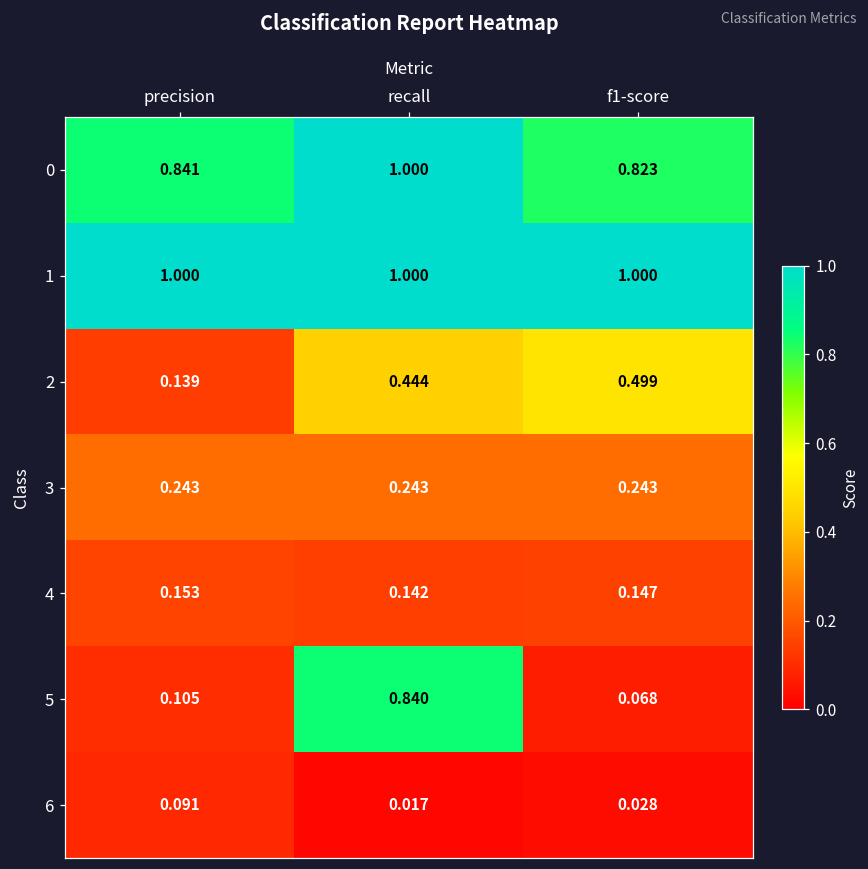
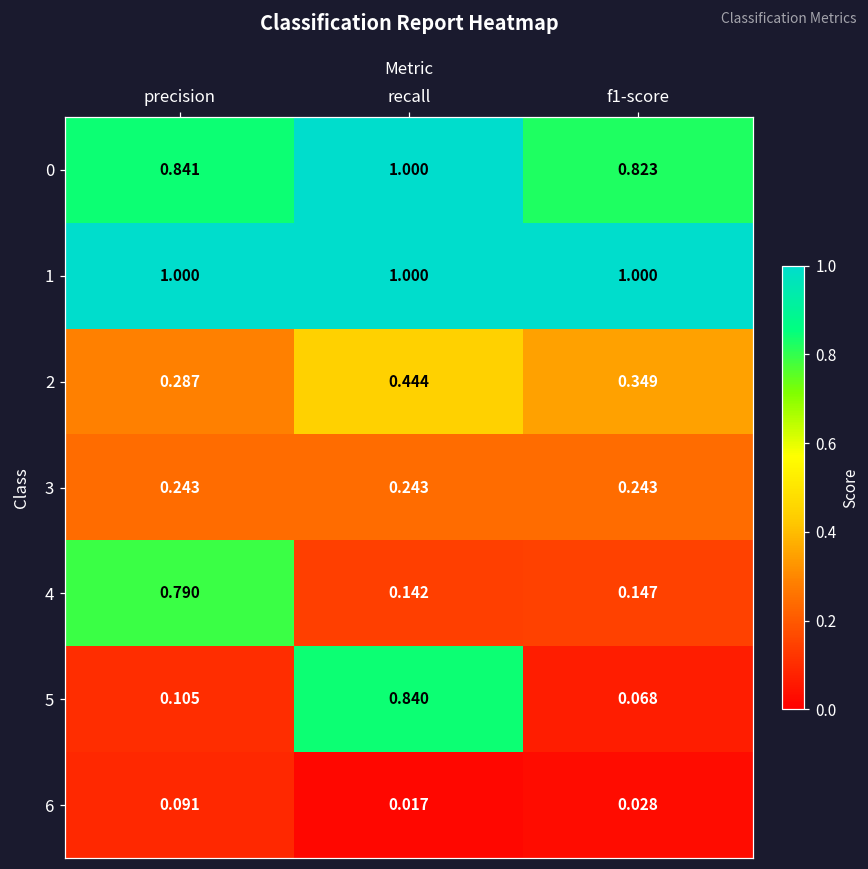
2, precision: 0.139 -> 0.287
2, f1-score: 0.499 -> 0.349
4, precision: 0.153 -> 0.790
